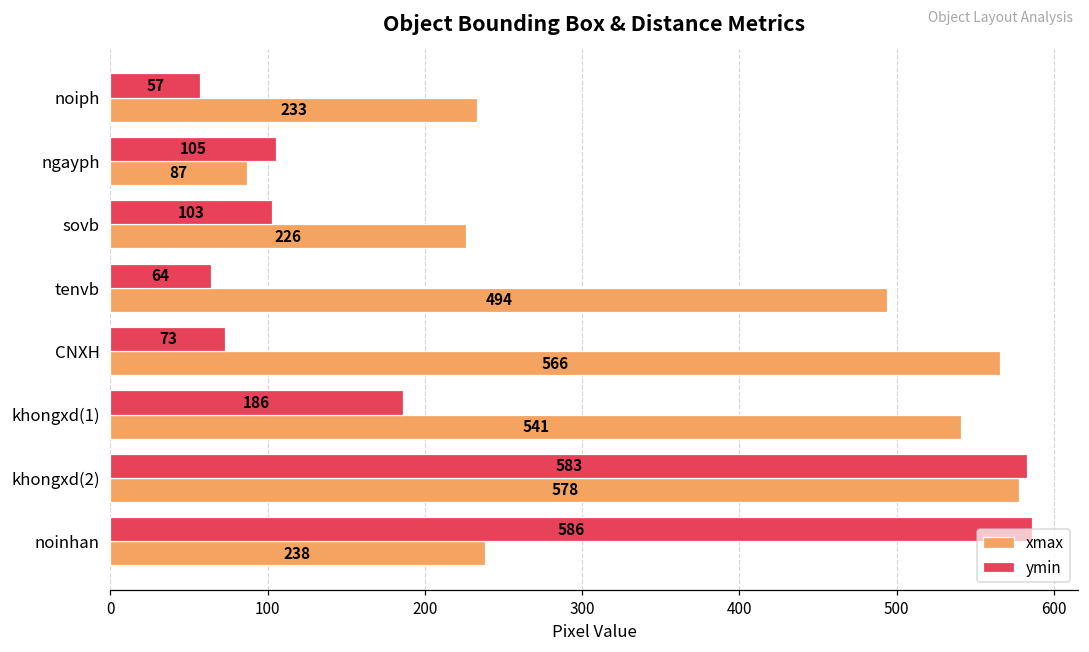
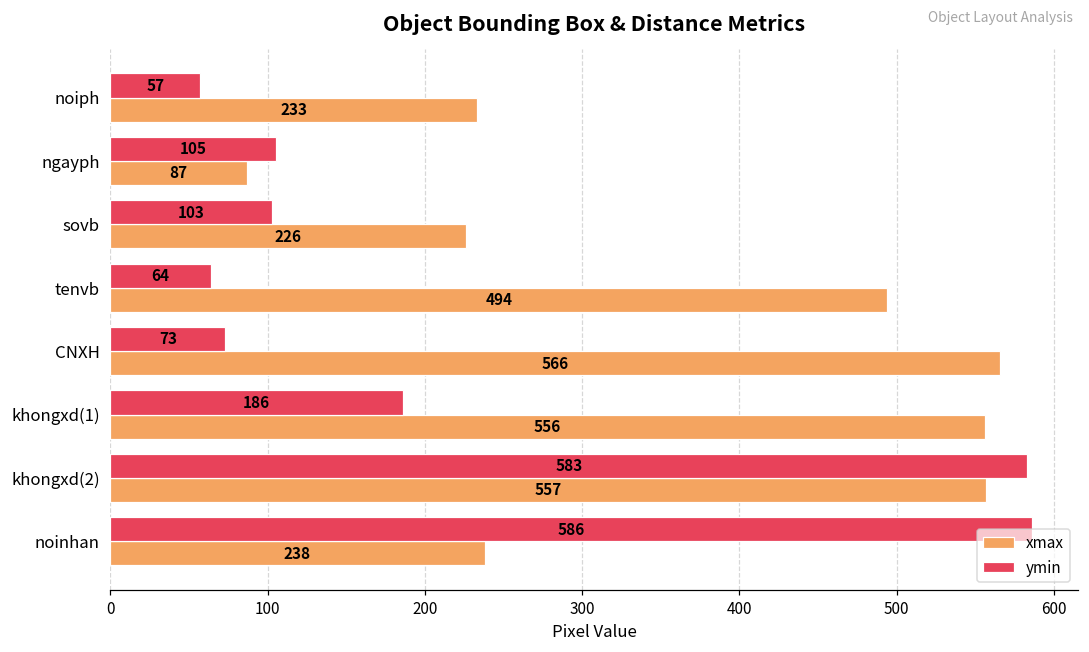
xmax, khongxd(1): 541 -> 556
xmax, khongxd(2): 578 -> 557
